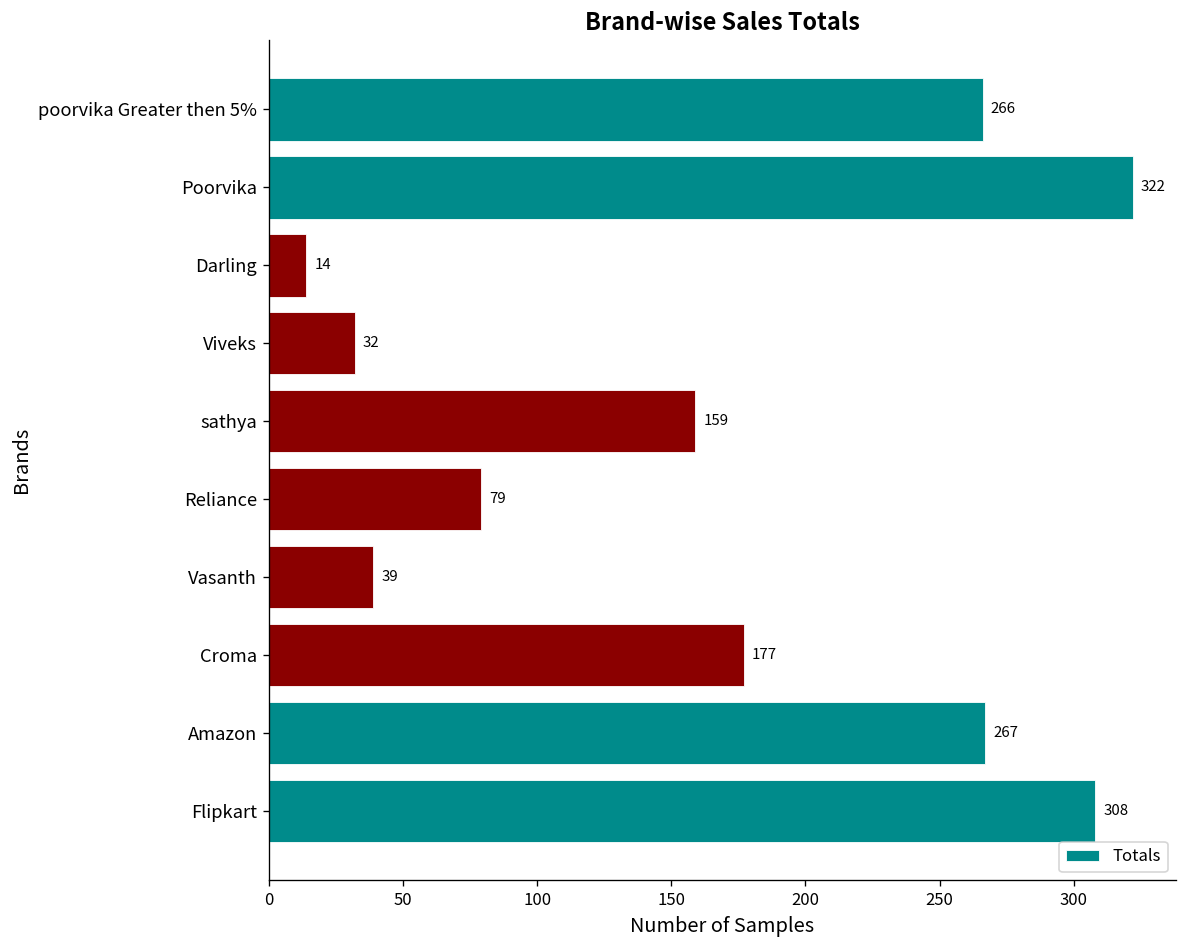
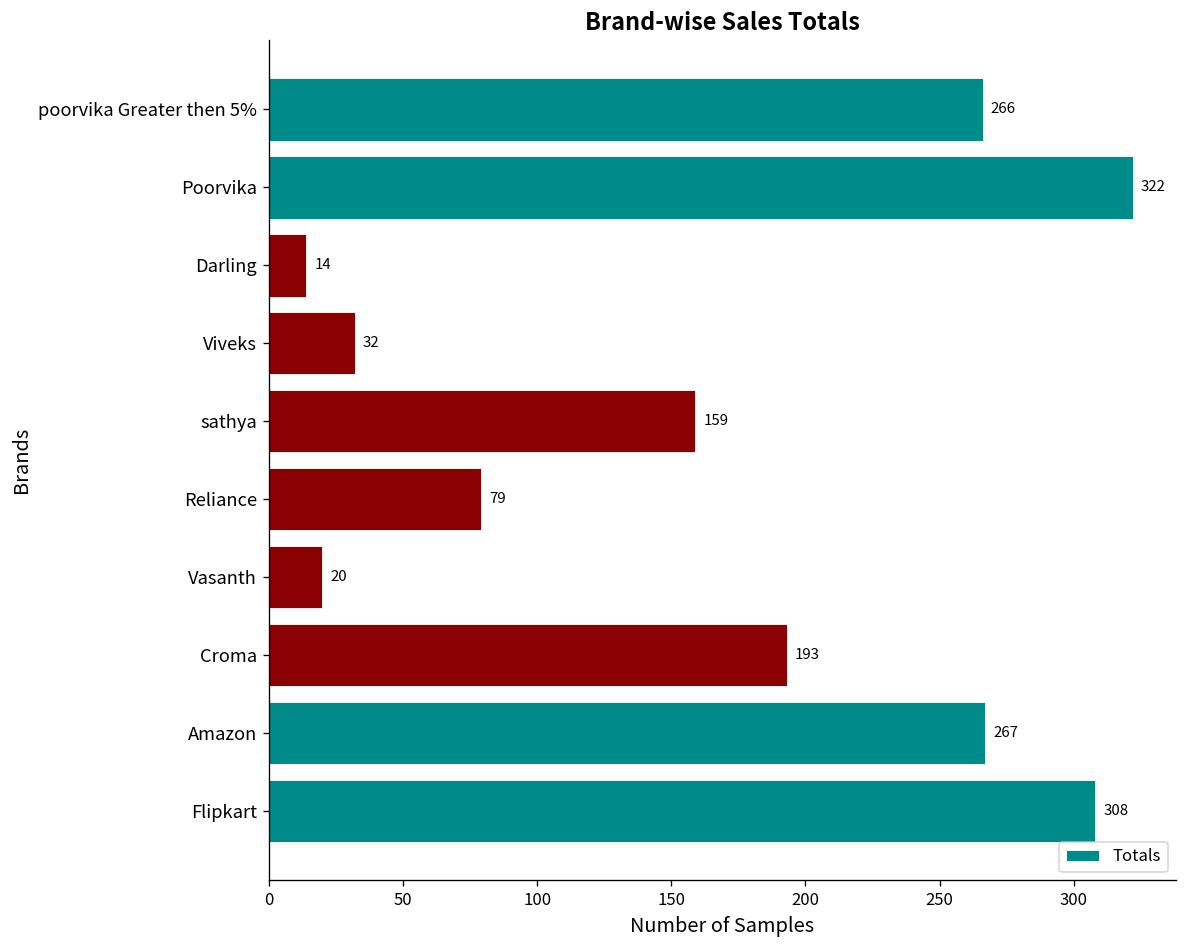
Vasanth: 39 -> 20
Croma: 177 -> 193
